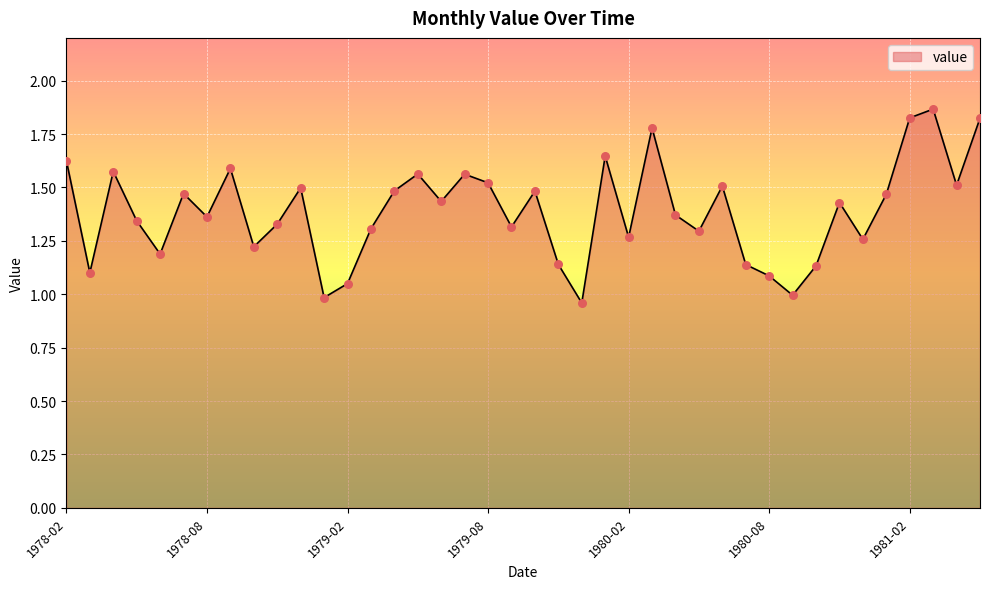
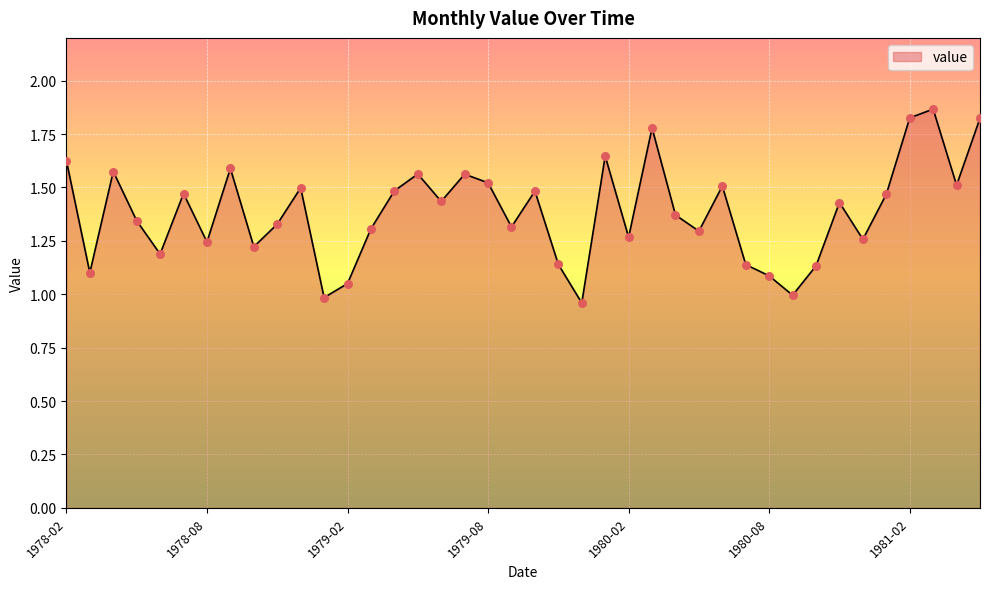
1978-08: 1.36 -> 1.24
